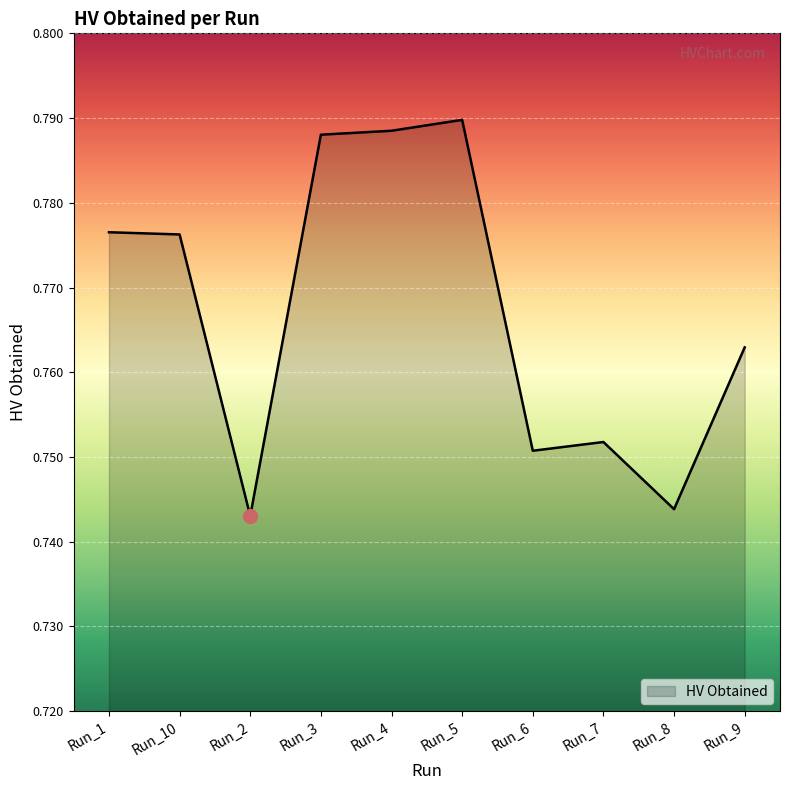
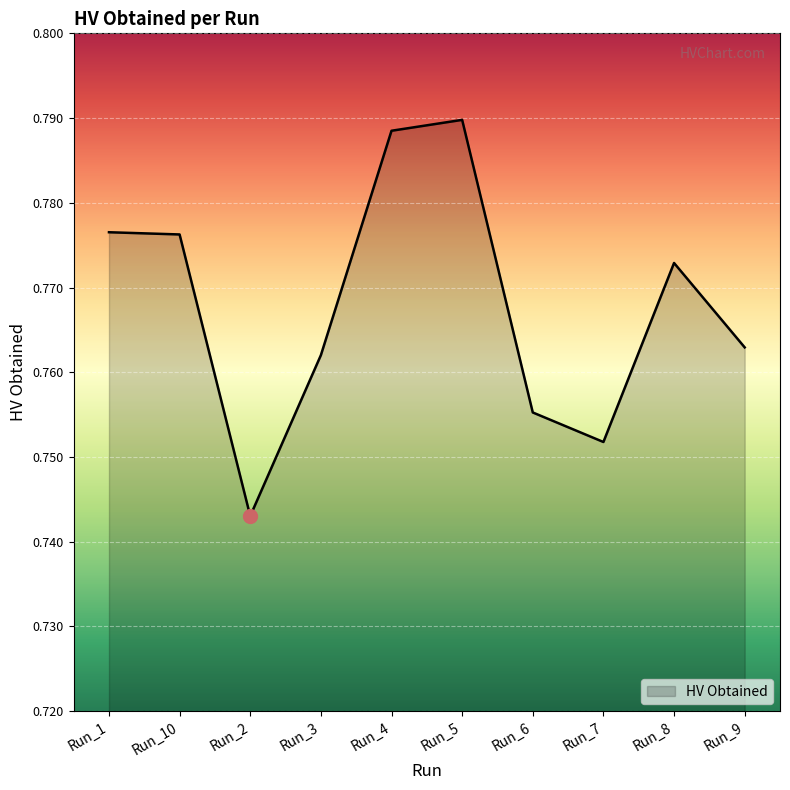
HV Obtained, Run_3: 0.788 -> 0.762
HV Obtained, Run_6: 0.751 -> 0.755
HV Obtained, Run_8: 0.744 -> 0.773
